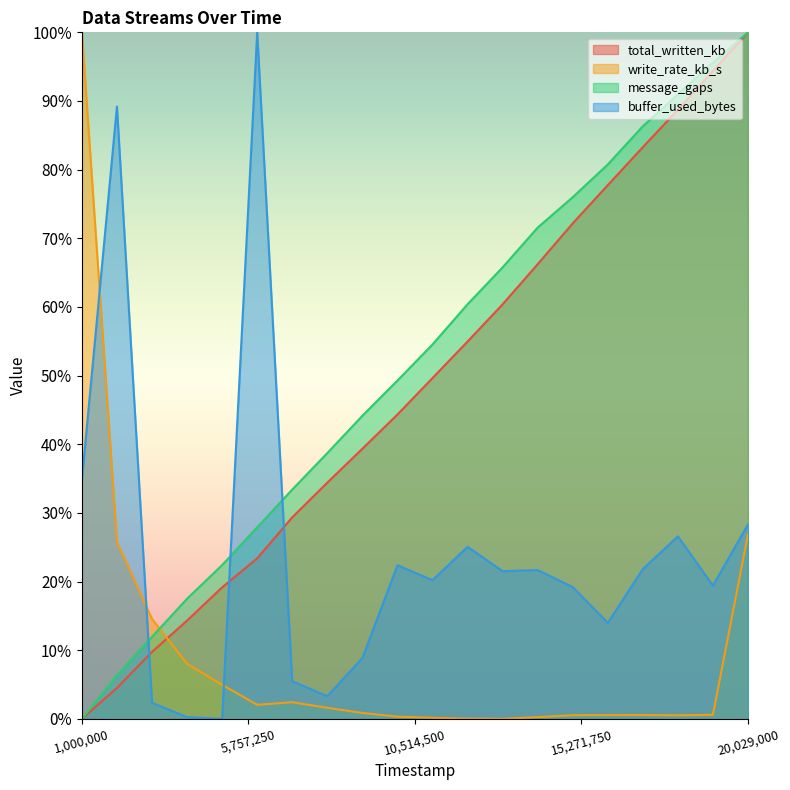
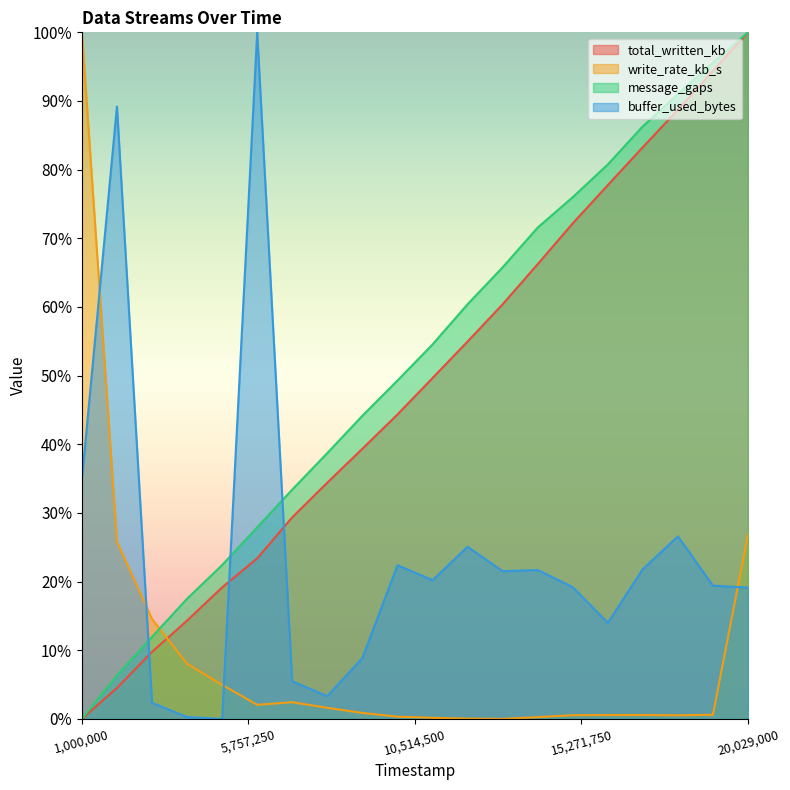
buffer_used_bytes, 20,029,000: 28% -> 19%
